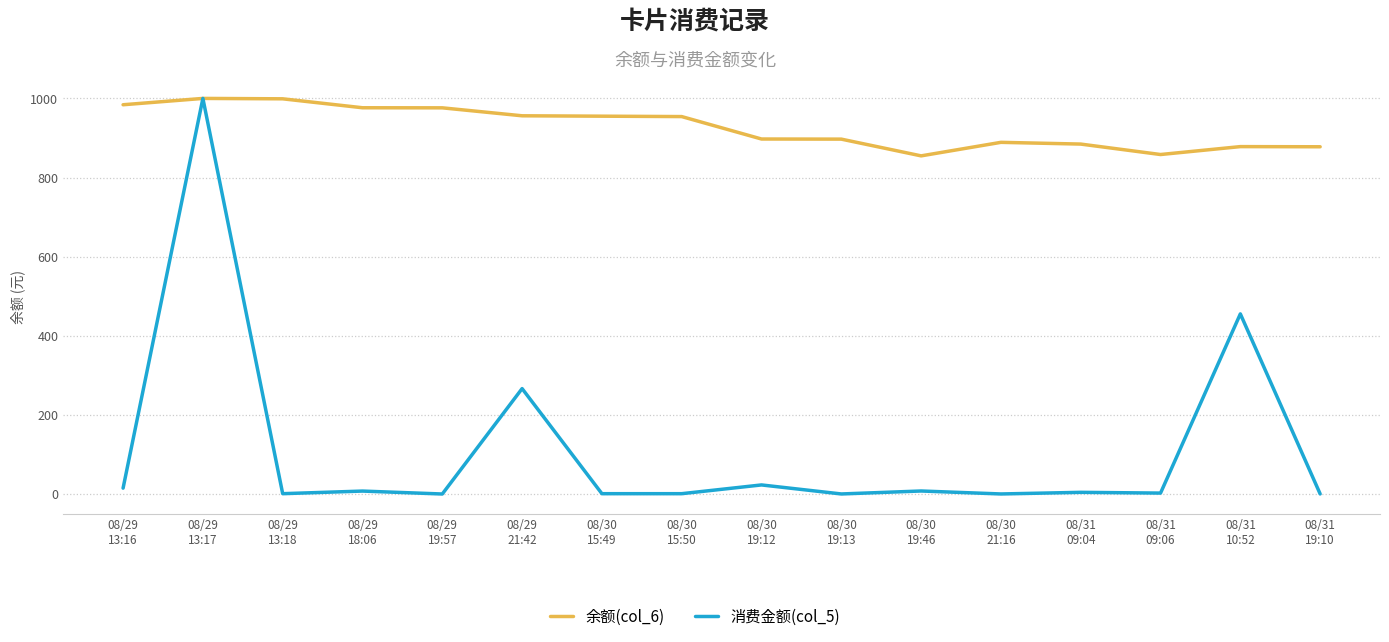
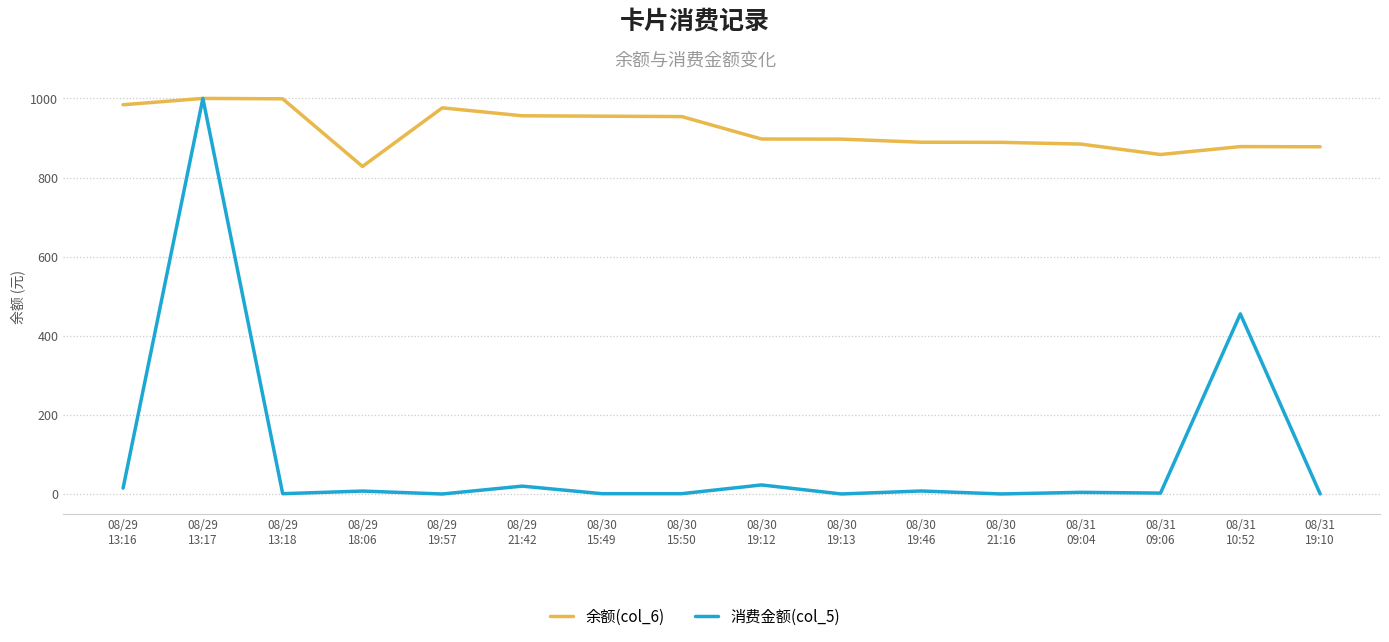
余额(col_6), 08/29 18:06: 980 -> 830
消费金额(col_5), 08/29 21:42: 270 -> 20
余额(col_6), 08/30 19:46: 850 -> 890
